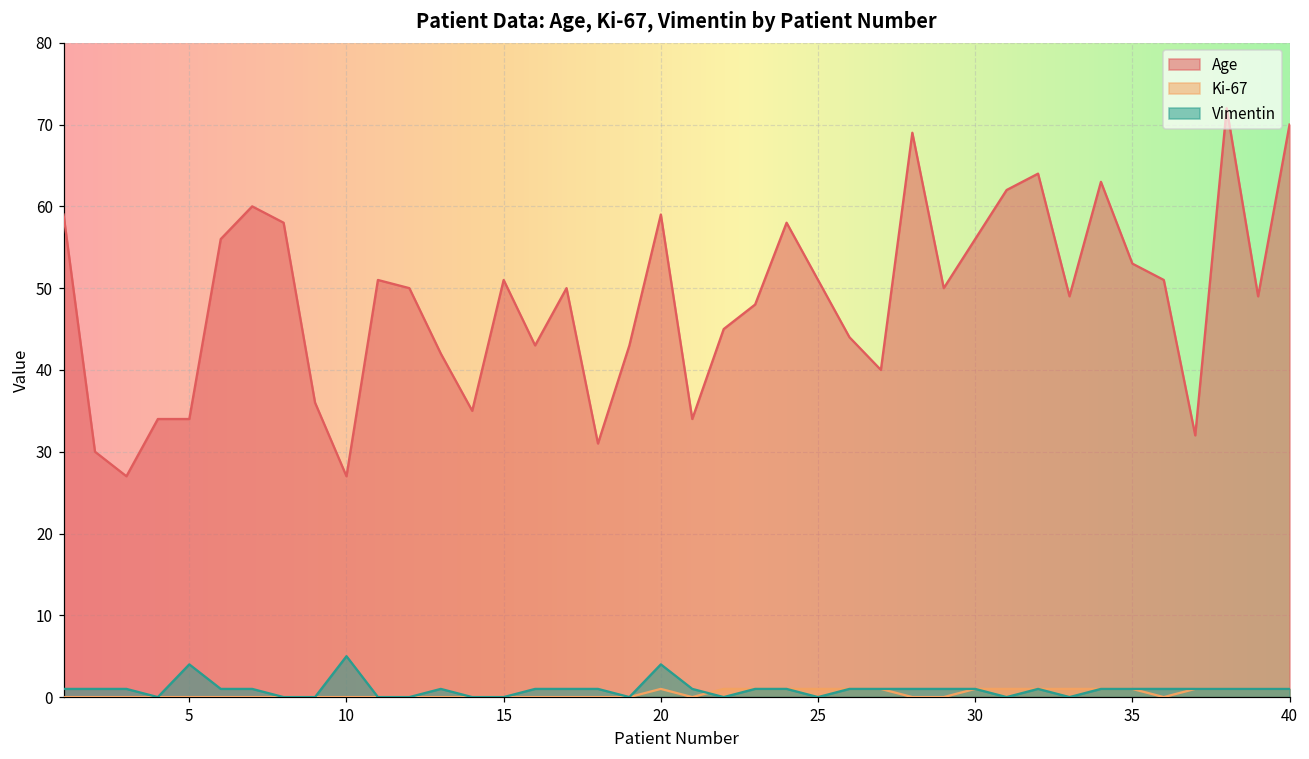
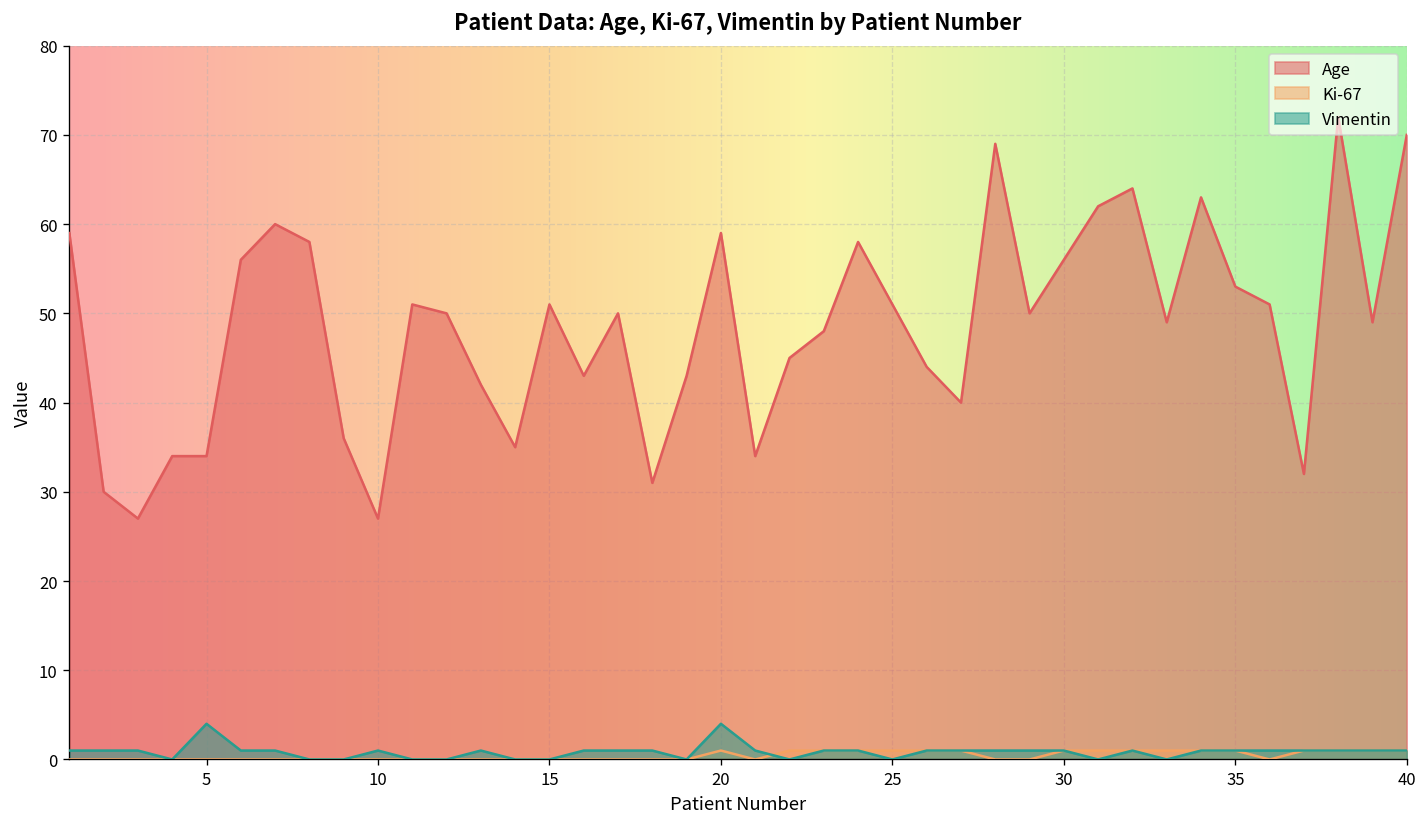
Vimentin, 10: 5 -> 1
